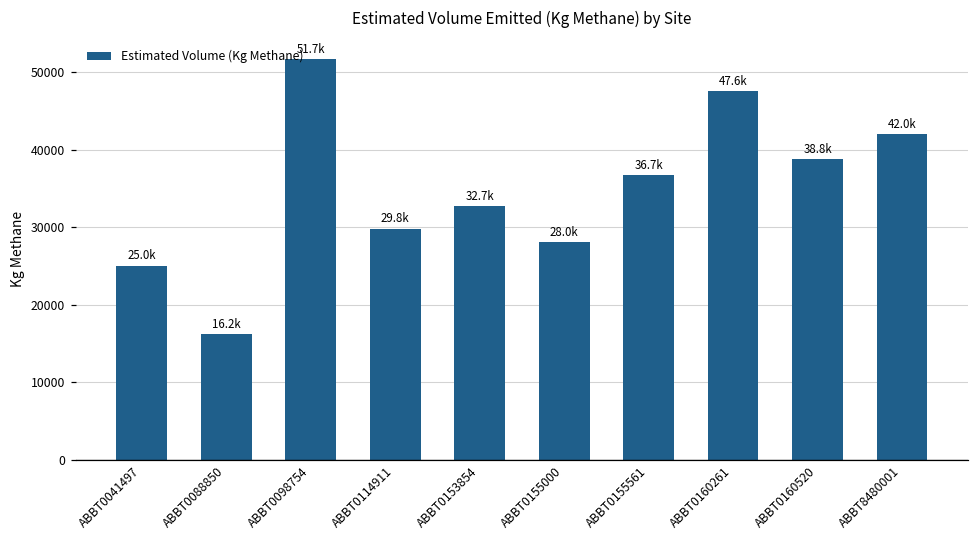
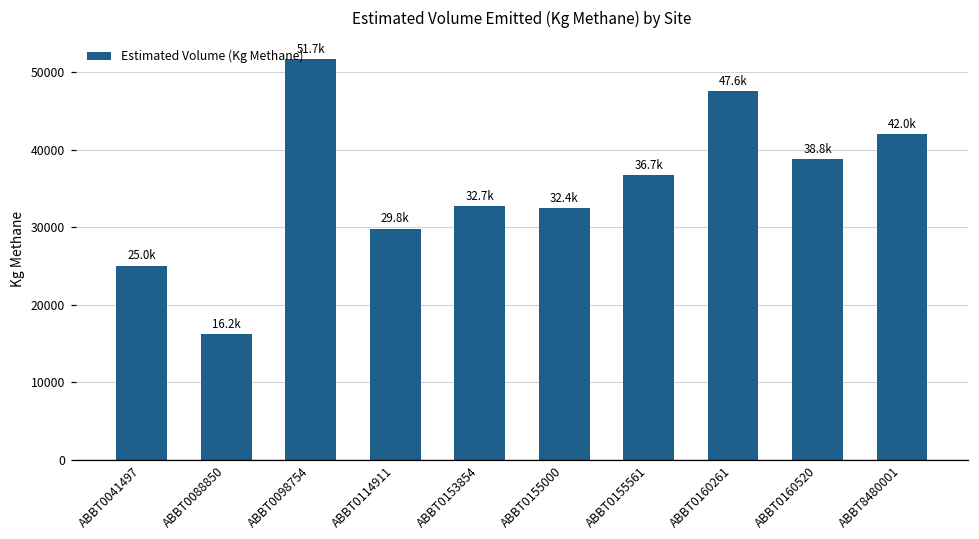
ABBT0155000: 28.0k -> 32.4k
